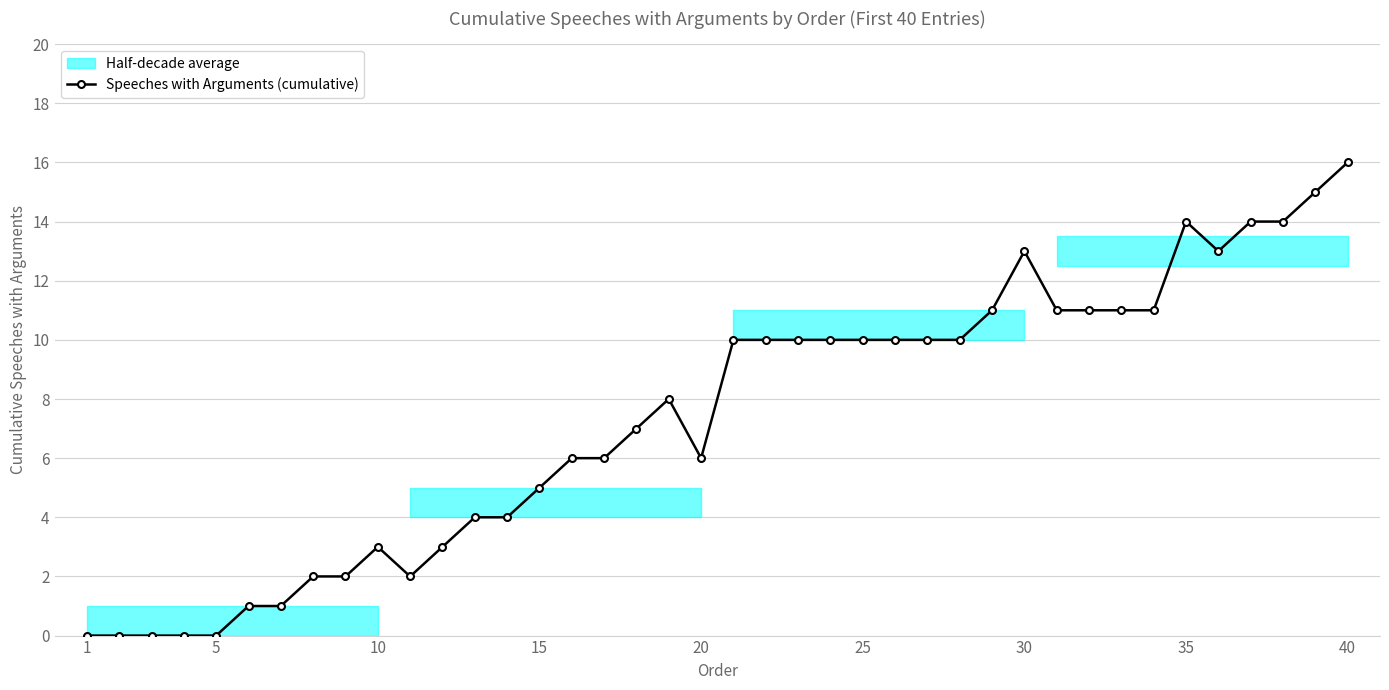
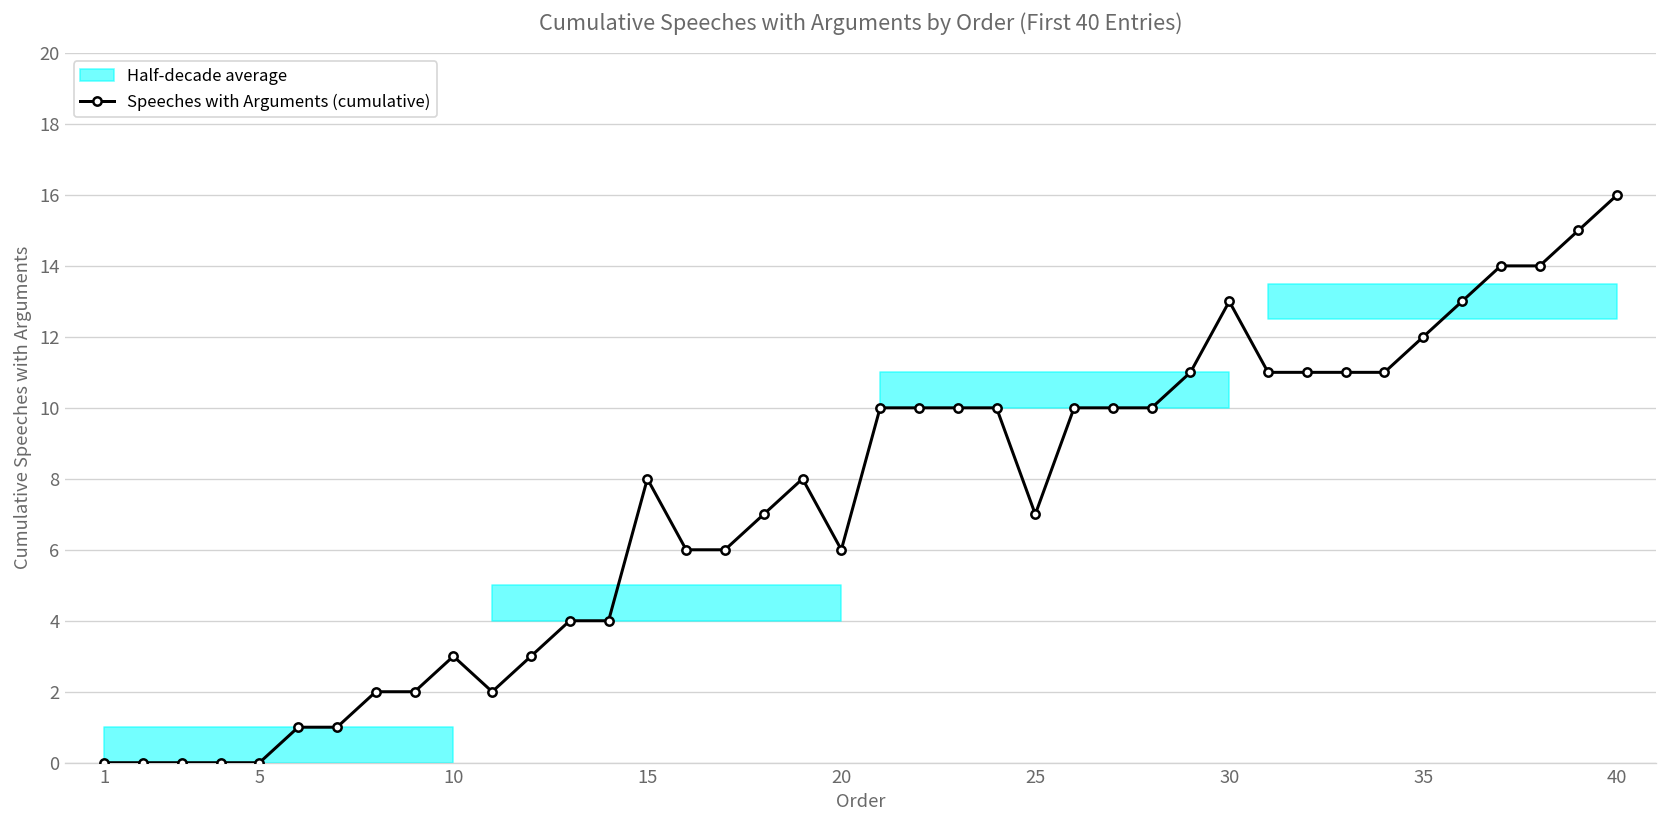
Speeches with Arguments (cumulative), 15: 5 -> 8
Speeches with Arguments (cumulative), 25: 10 -> 7
Speeches with Arguments (cumulative), 35: 14 -> 12
